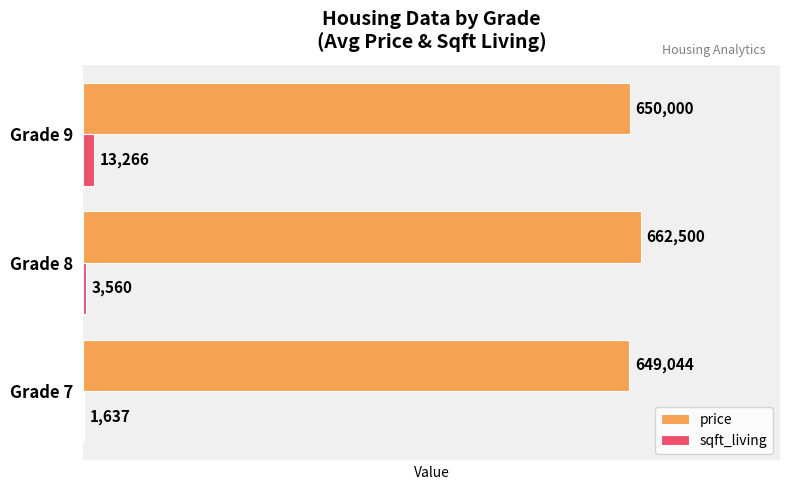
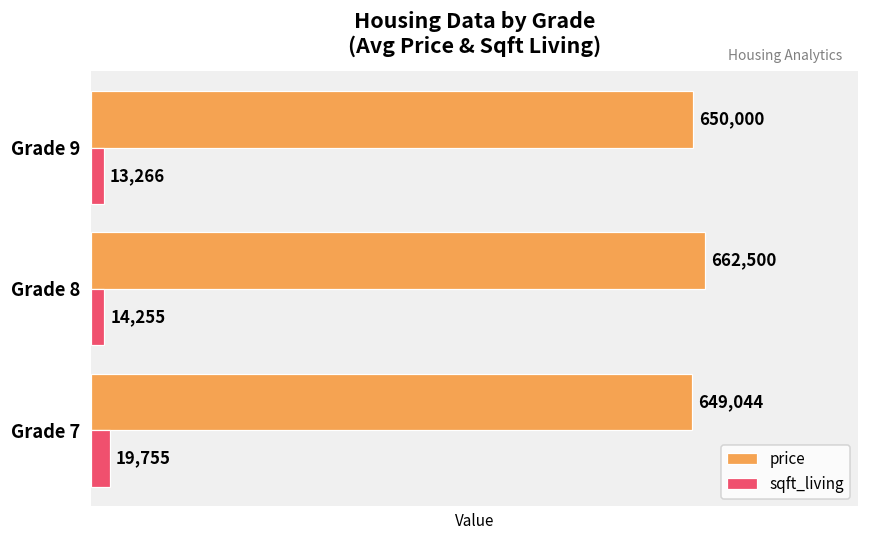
sqft_living, Grade 8: 3,560 -> 14,255
sqft_living, Grade 7: 1,637 -> 19,755
